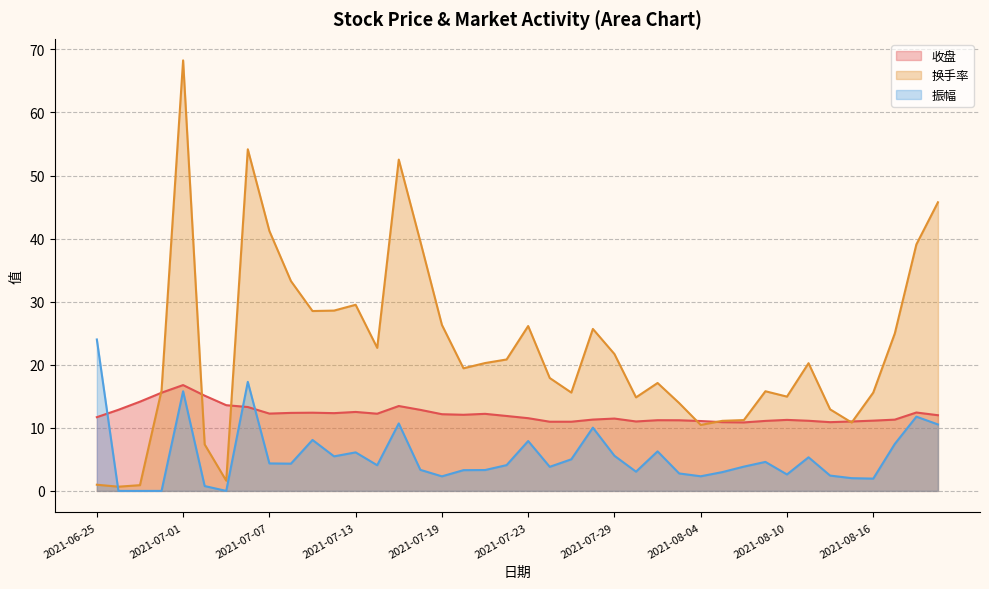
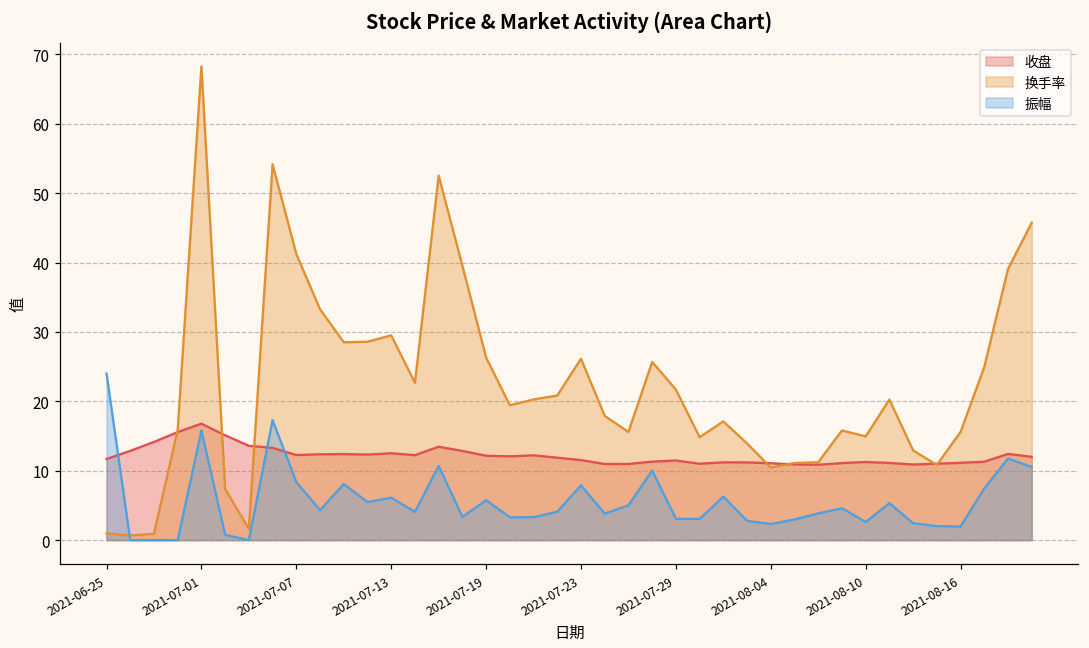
振幅, 2021-07-07: 4 -> 8
振幅, 2021-07-19: 2 -> 6
振幅, 2021-07-29: 6 -> 3
